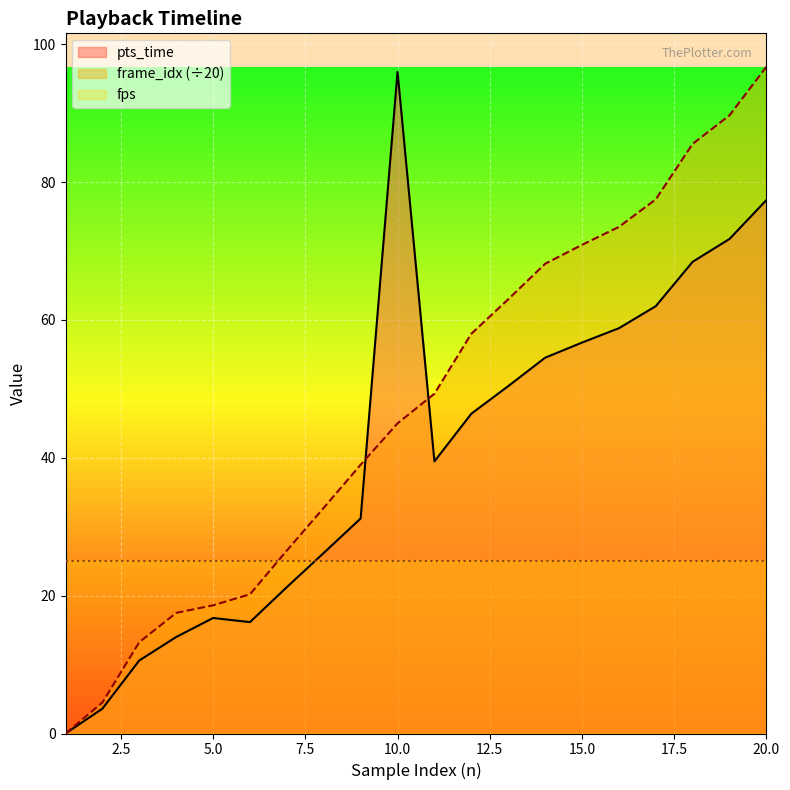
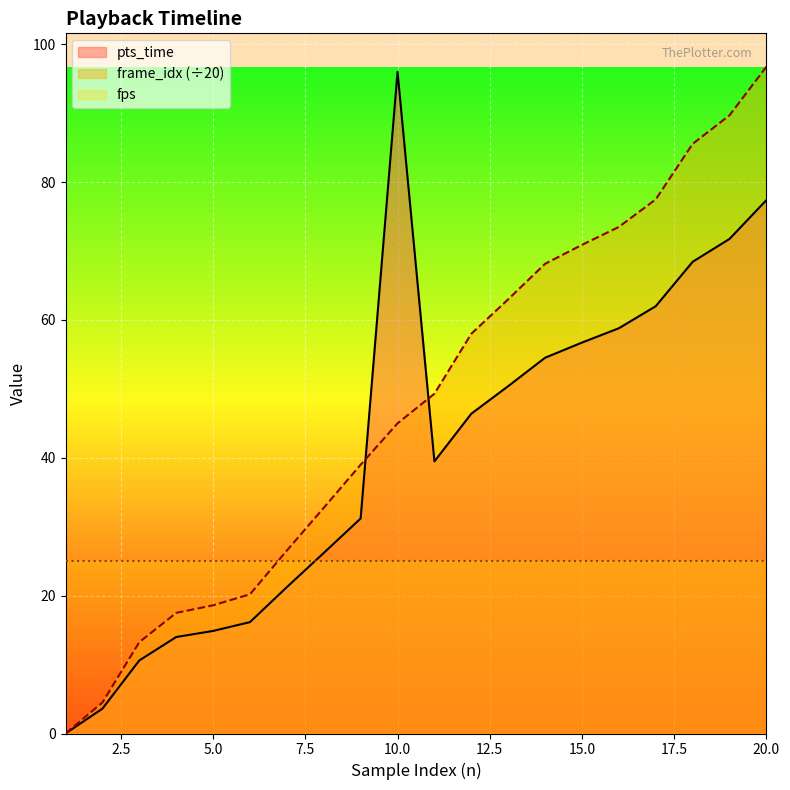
pts_time, 5.0: 17 -> 15
